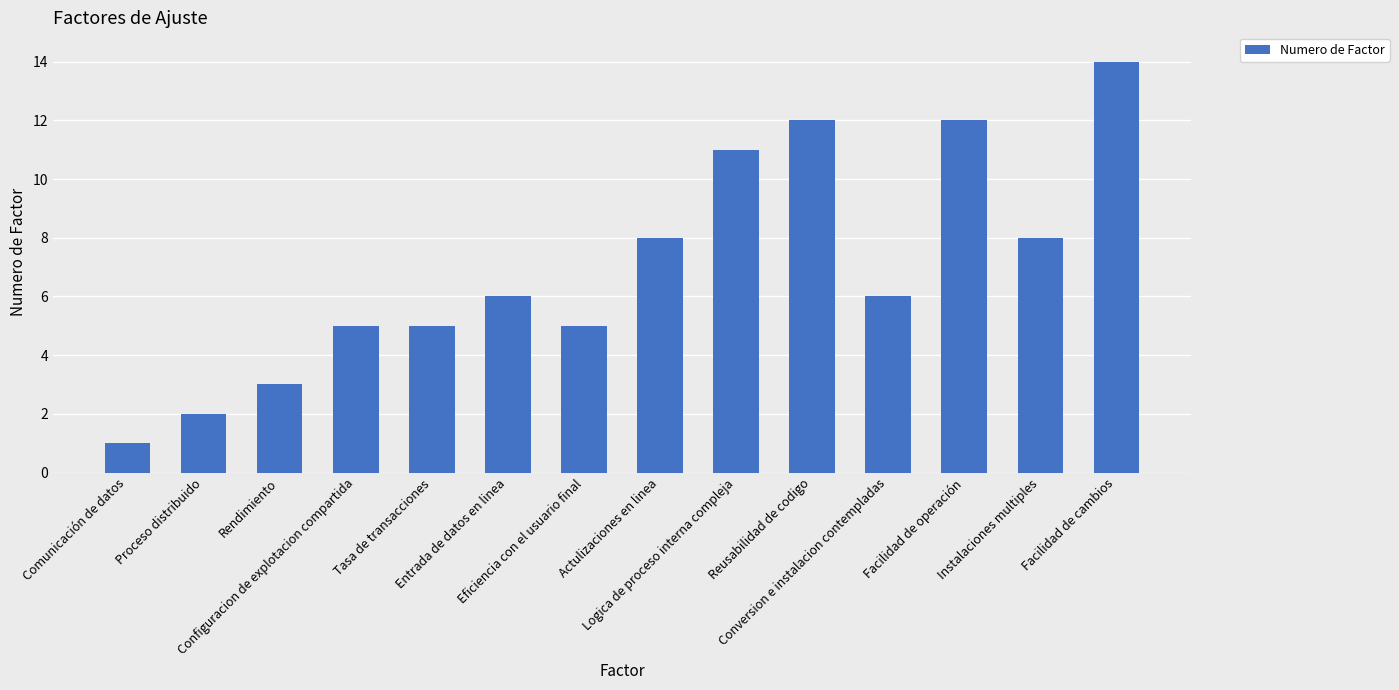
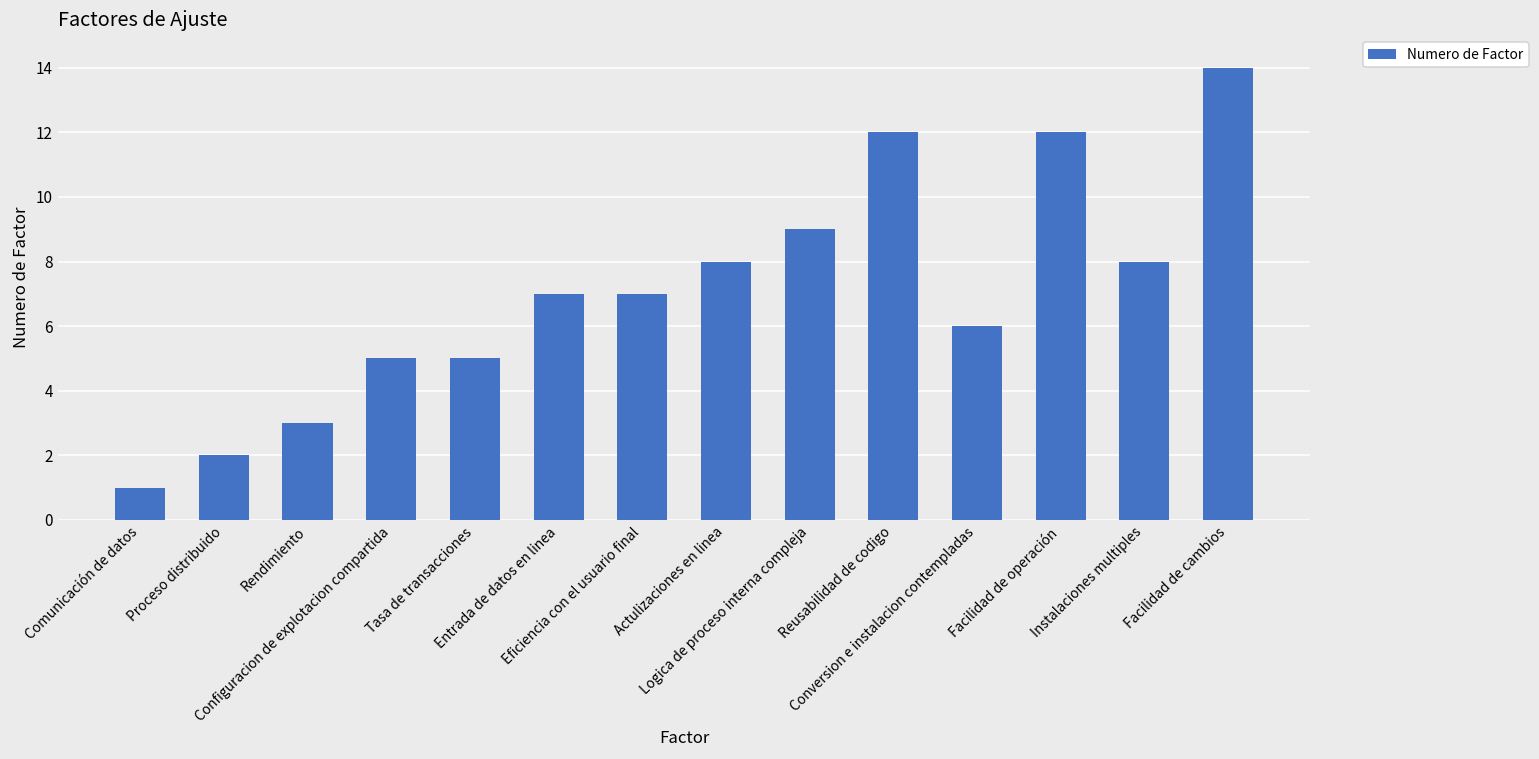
Entrada de datos en linea: 6 -> 7
Eficiencia con el usuario final: 5 -> 7
Logica de proceso interna compleja: 11 -> 9
